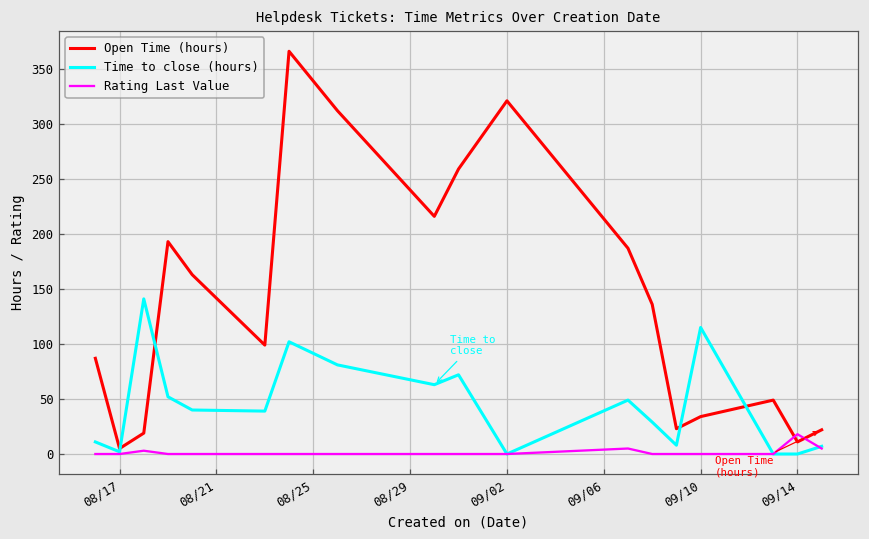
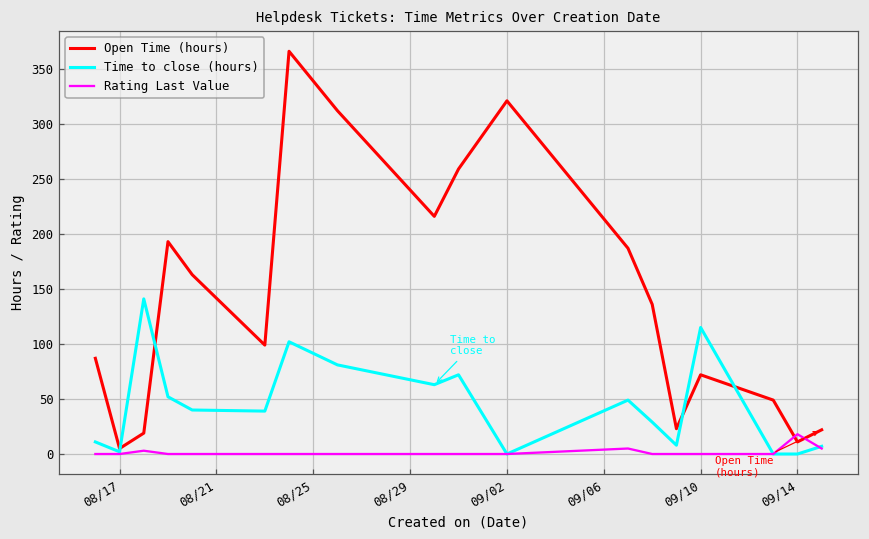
Open Time (hours), 09/10: 34 -> 72
